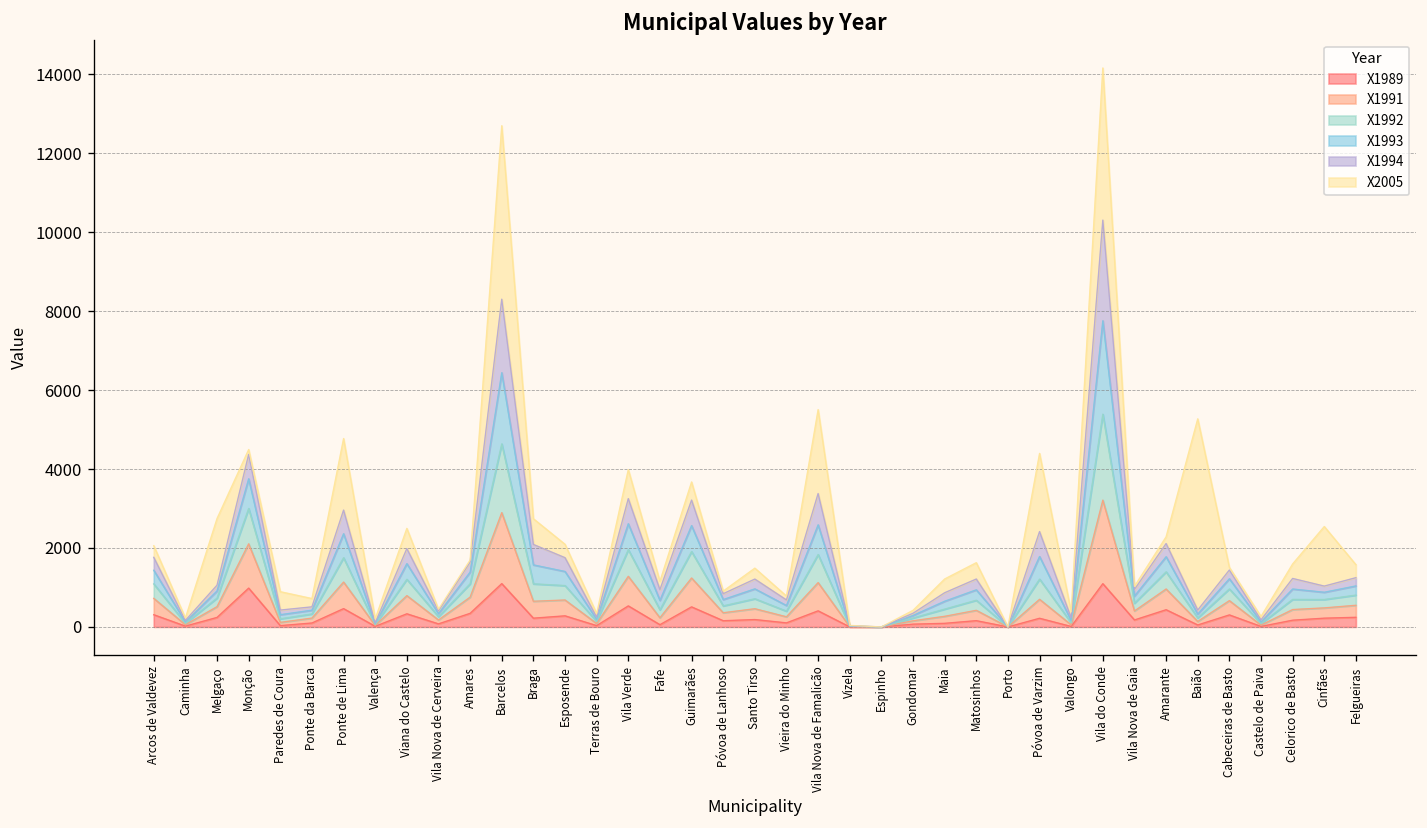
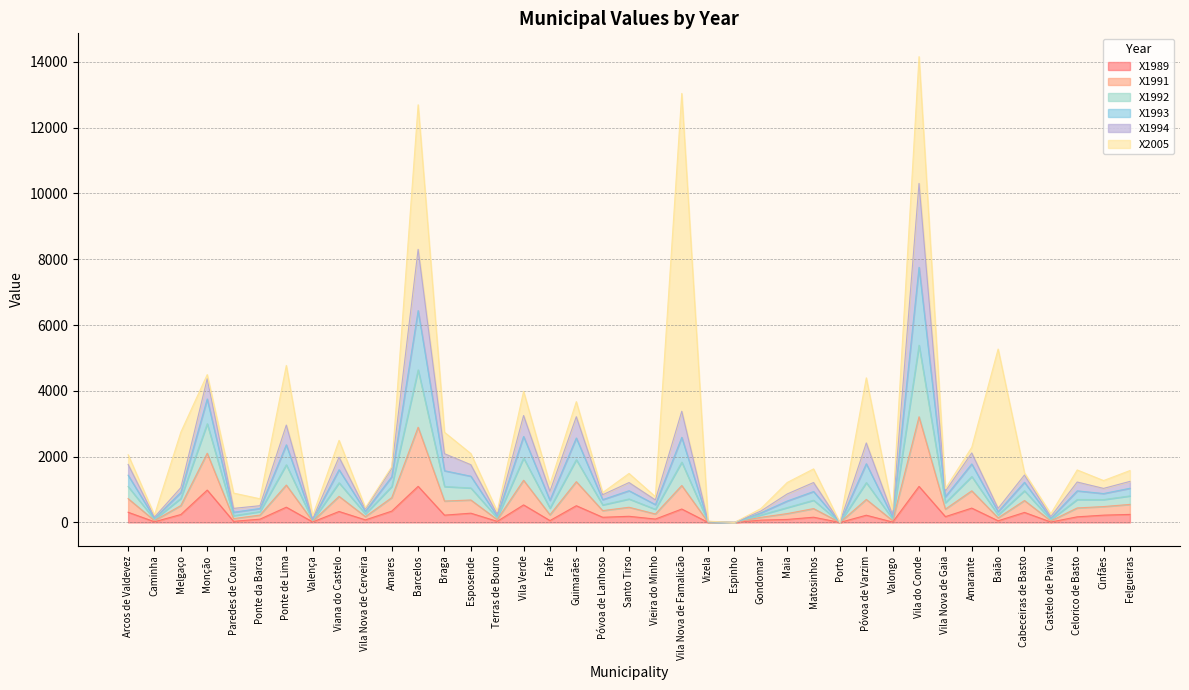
X2005, Vila Nova de Famalicão: 2100 -> 9700
X2005, Cinfães: 1500 -> 200
